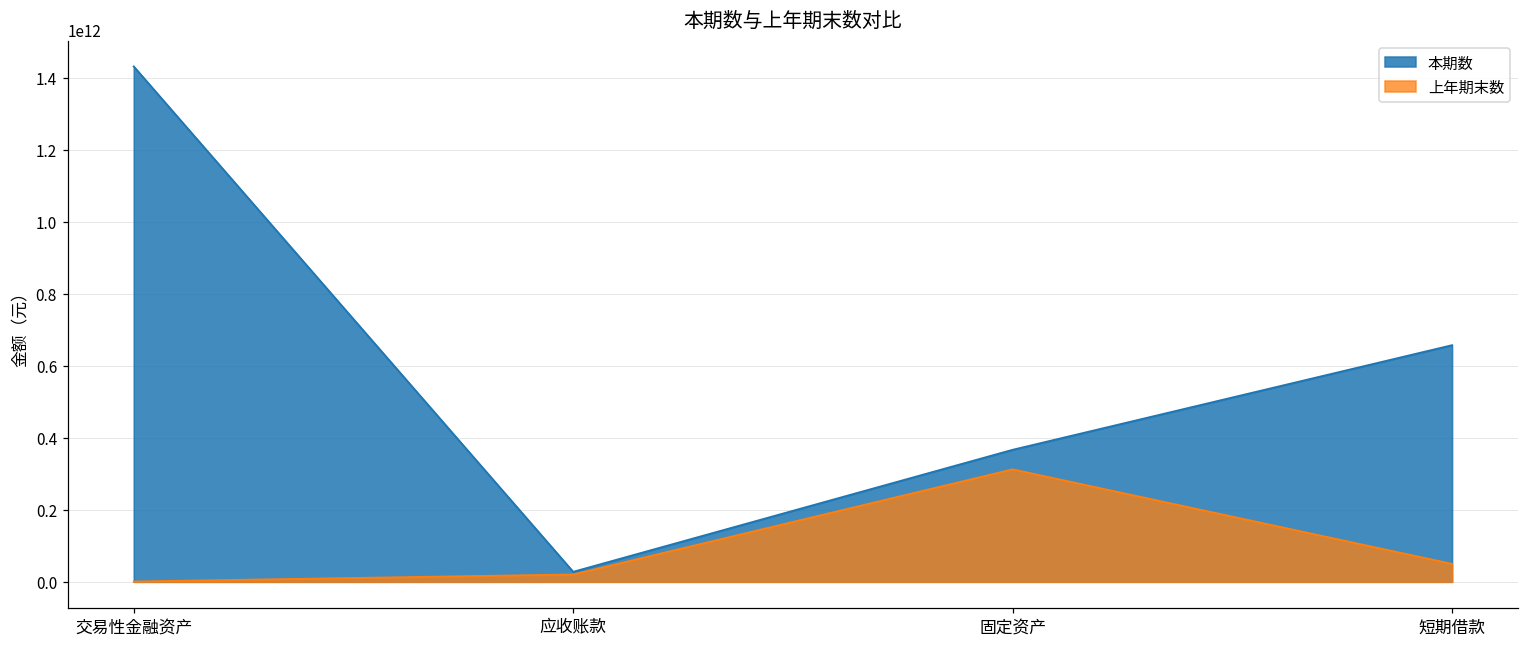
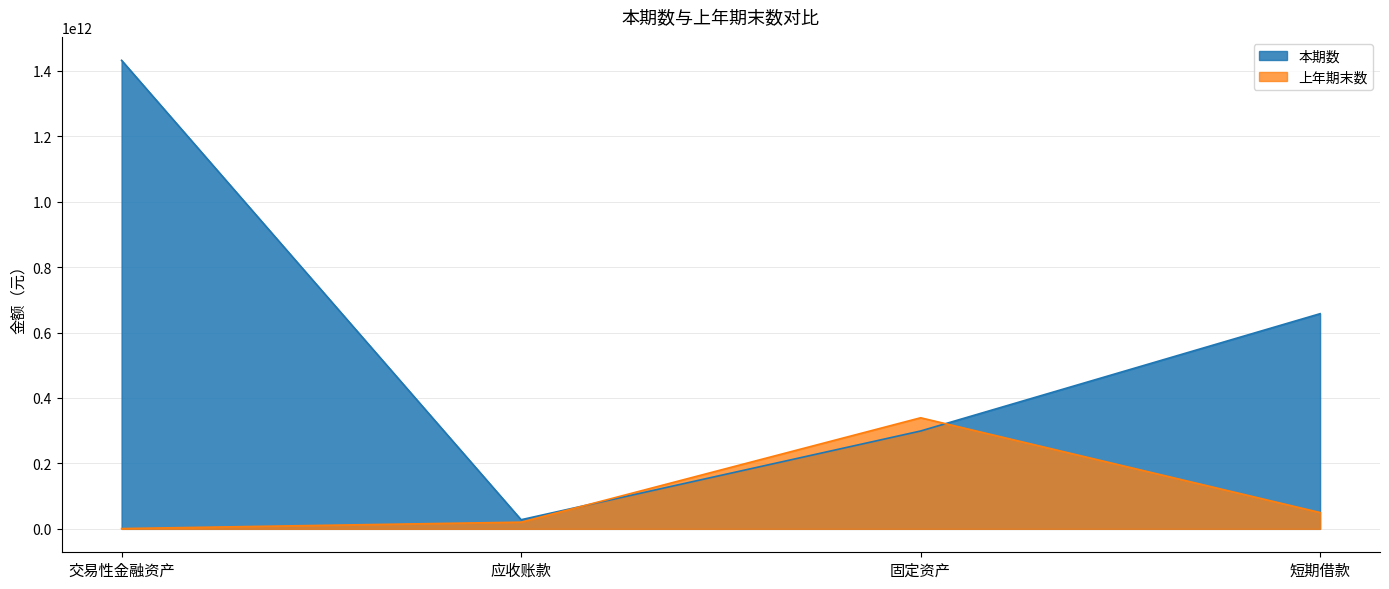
本期数, 固定资产: 370000000000 -> 300000000000
上年期末数, 固定资产: 310000000000 -> 340000000000
